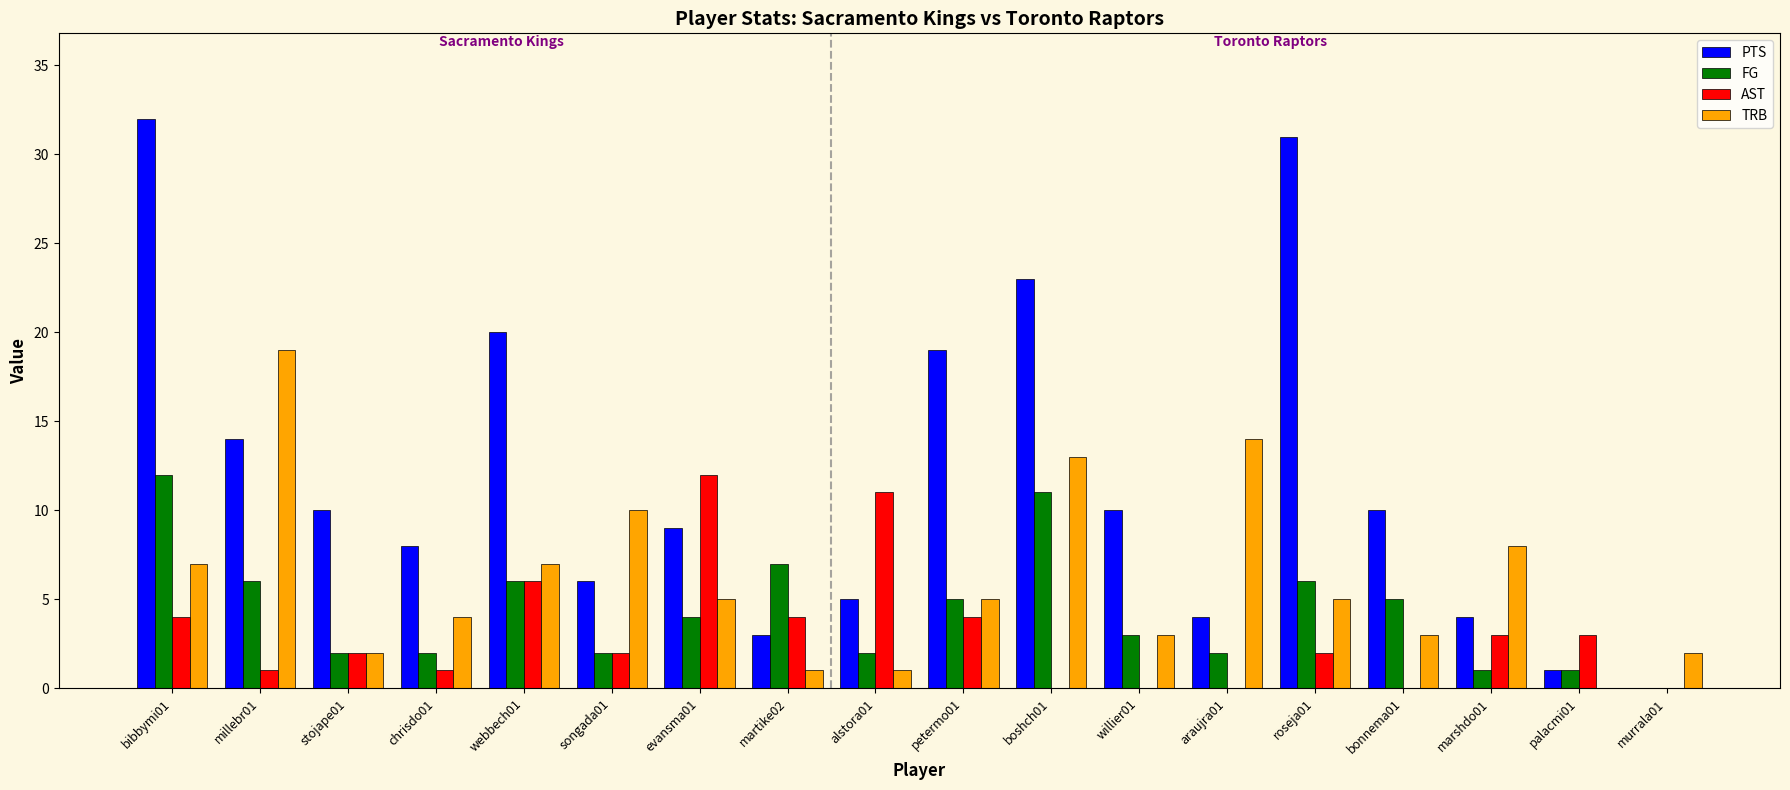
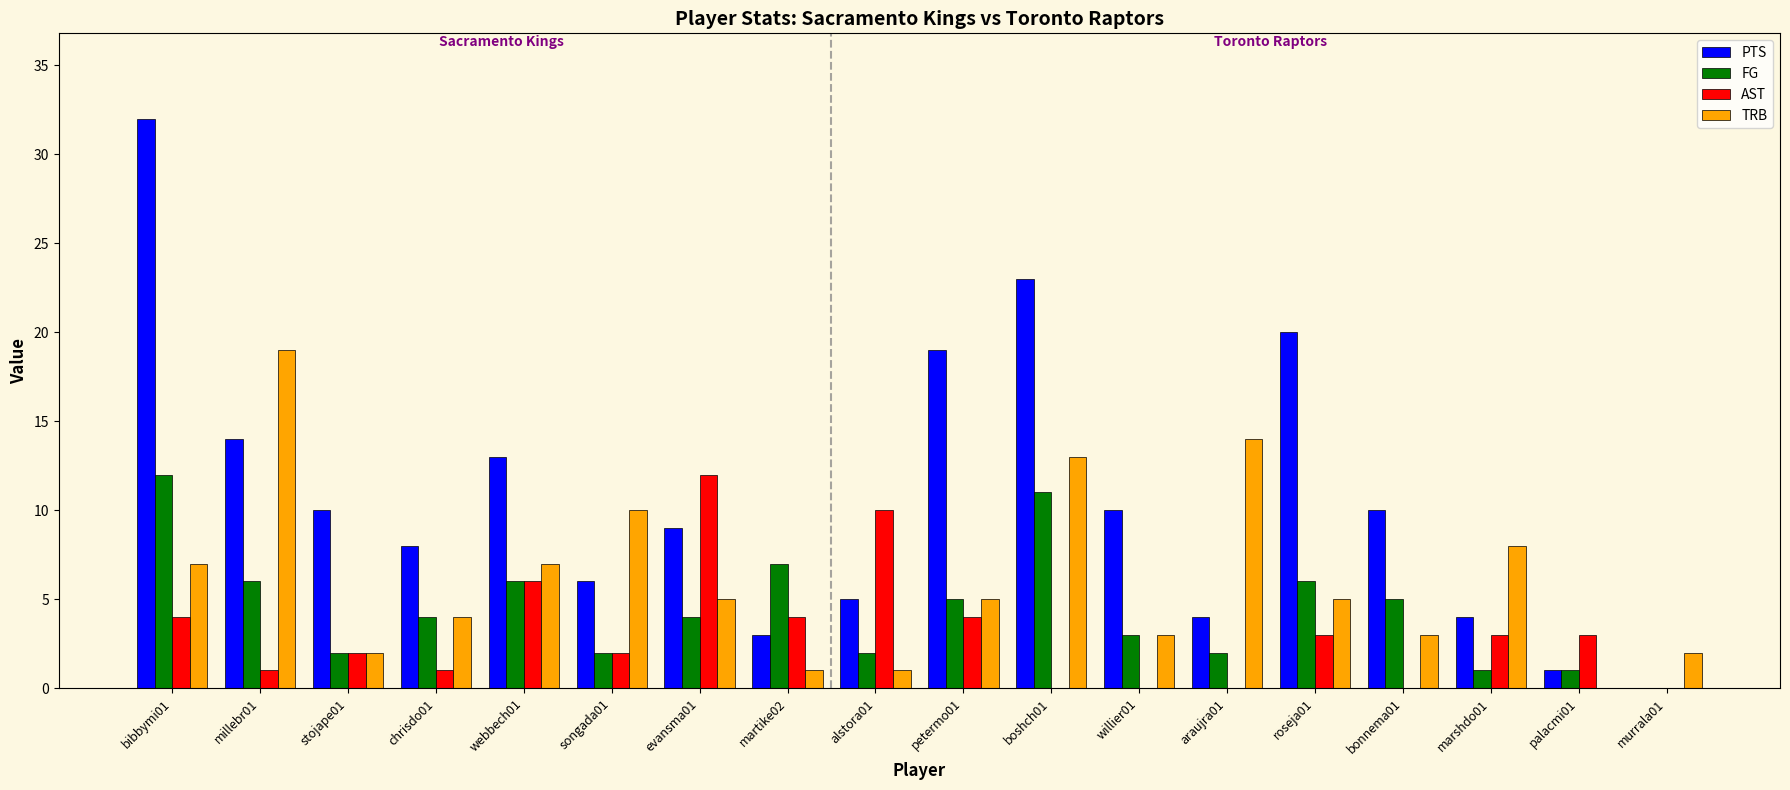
FG, chrisdo01: 2 -> 4
PTS, webbech01: 20 -> 13
AST, alstora01: 11 -> 10
PTS, roseja01: 31 -> 20
AST, roseja01: 2 -> 3
